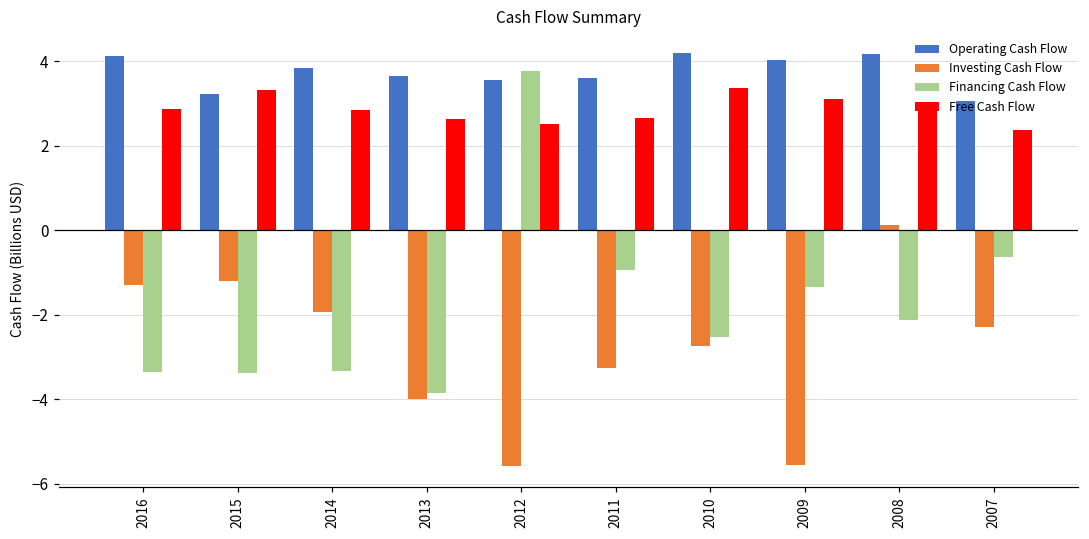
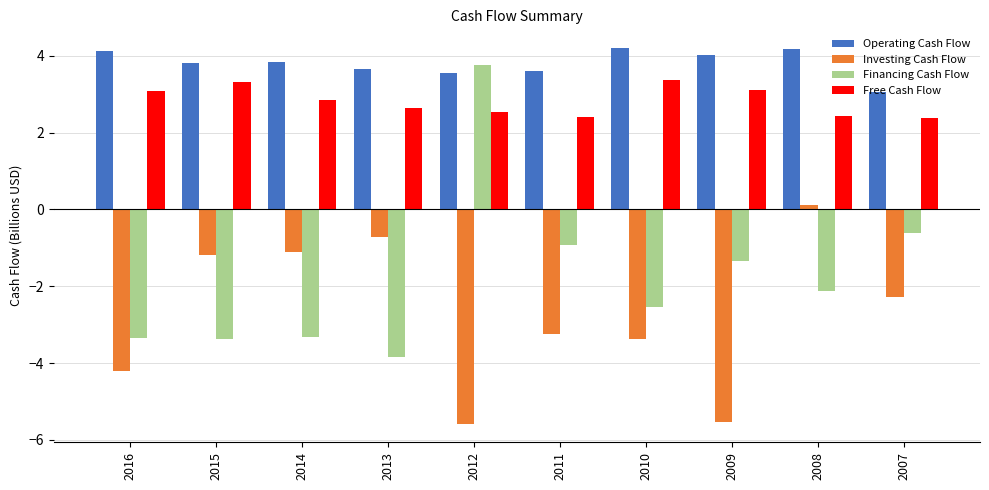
Investing Cash Flow, 2016: -1.3 -> -4.2
Free Cash Flow, 2016: 2.9 -> 3.1
Operating Cash Flow, 2015: 3.2 -> 3.8
Investing Cash Flow, 2014: -1.9 -> -1.1
Investing Cash Flow, 2013: -4.0 -> -0.7
Free Cash Flow, 2011: 2.6 -> 2.4
Investing Cash Flow, 2010: -2.7 -> -3.4
Free Cash Flow, 2008: 2.9 -> 2.4
